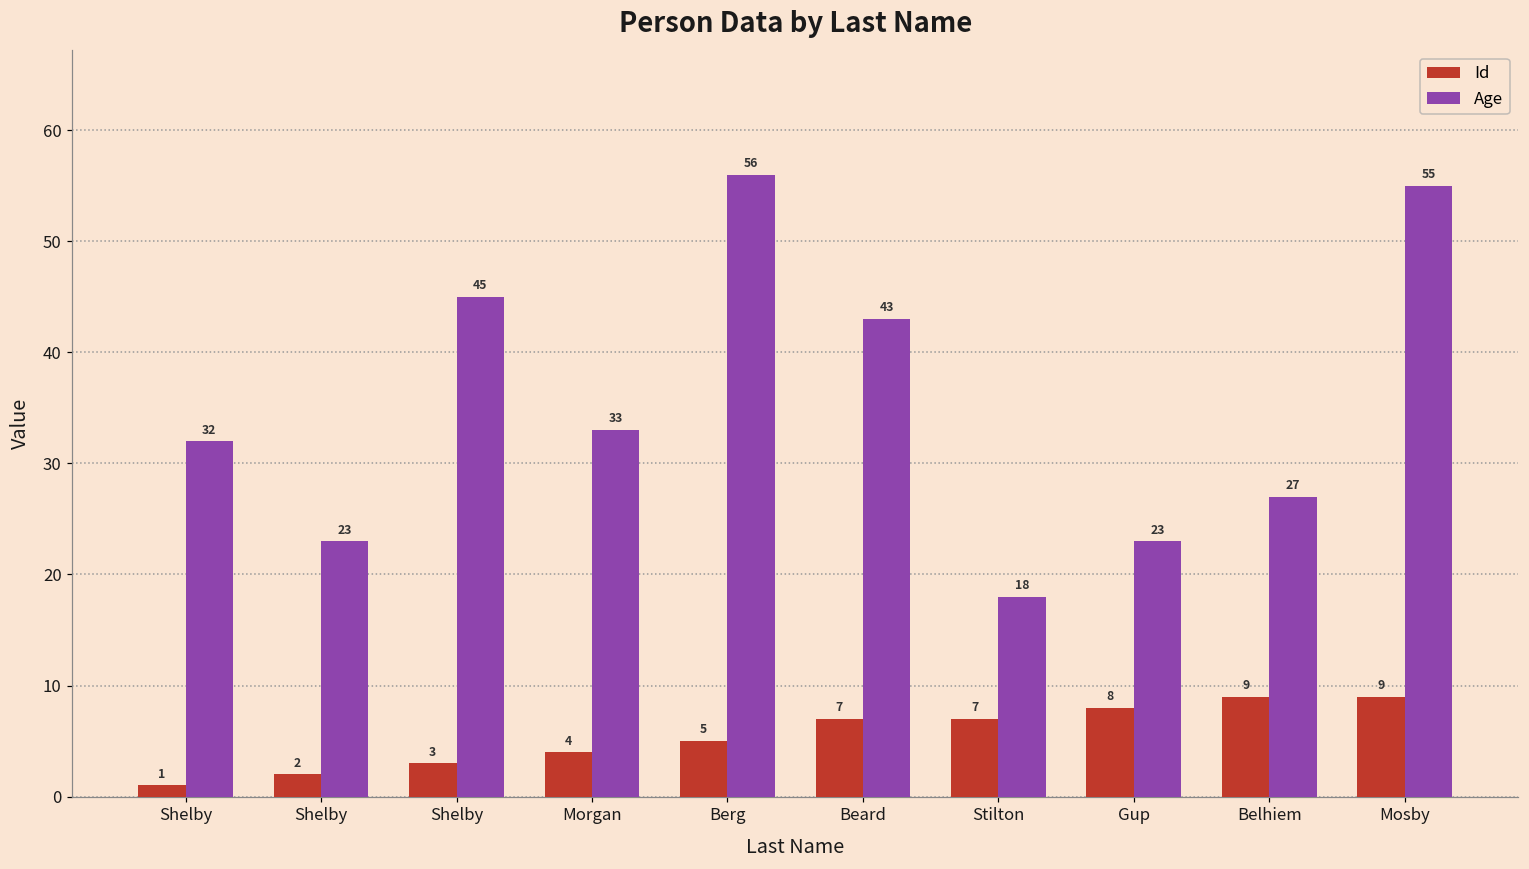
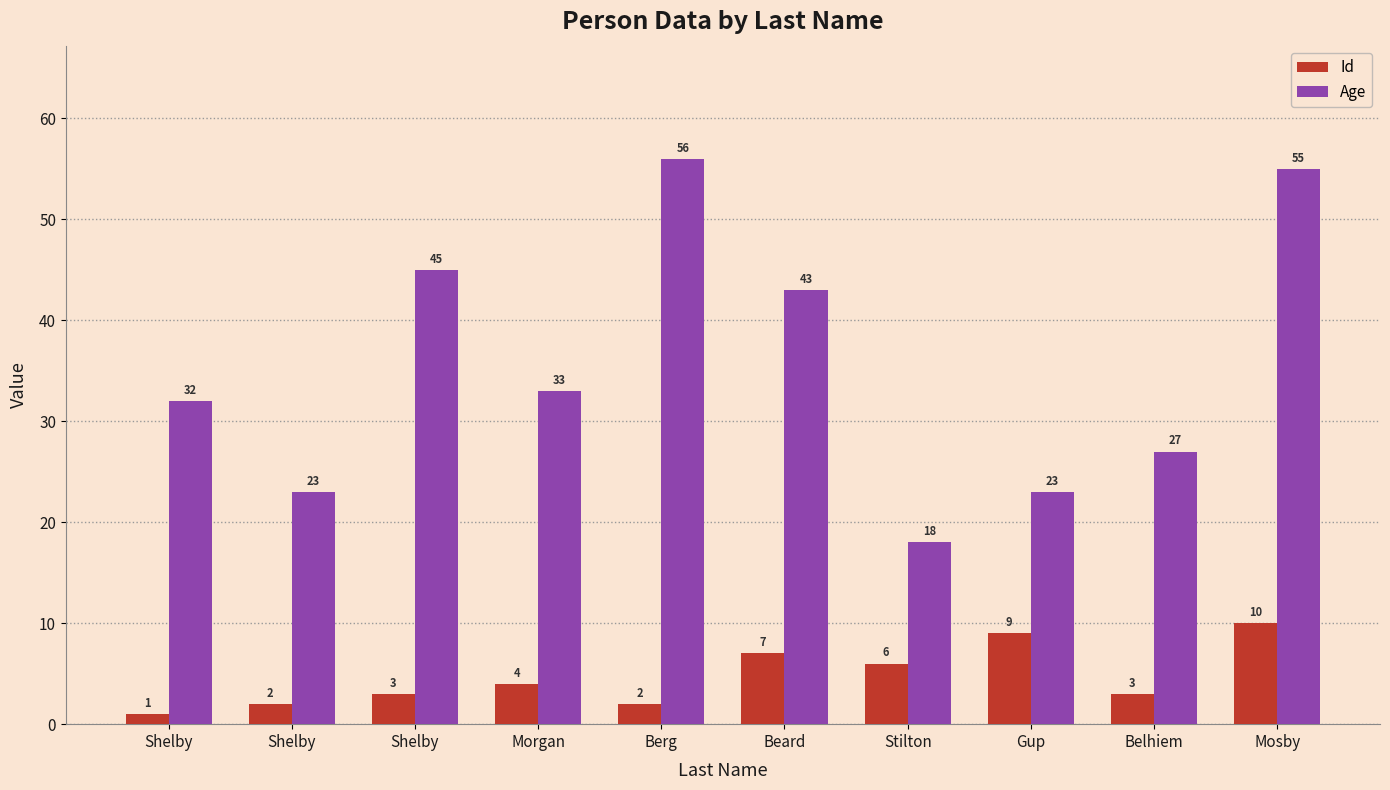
Id, Berg: 5 -> 2
Id, Stilton: 7 -> 6
Id, Gup: 8 -> 9
Id, Belhiem: 9 -> 3
Id, Mosby: 9 -> 10
